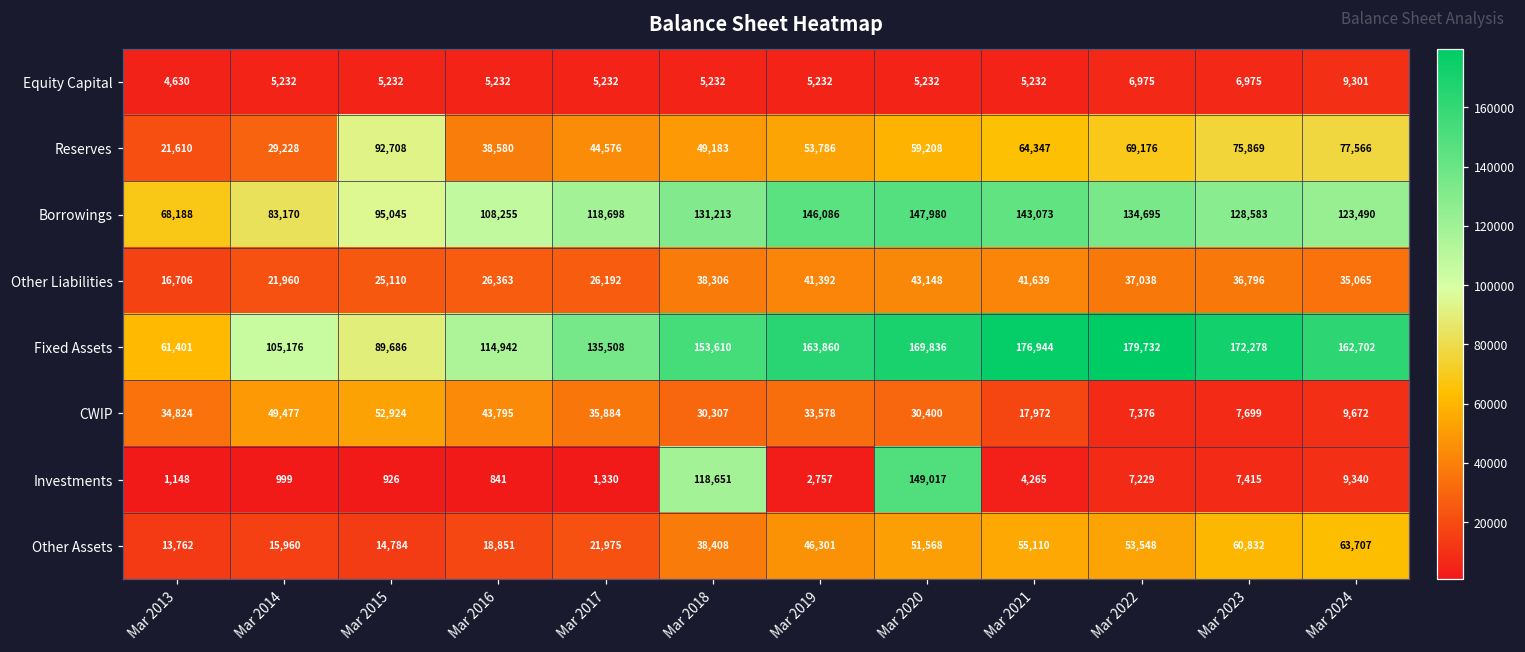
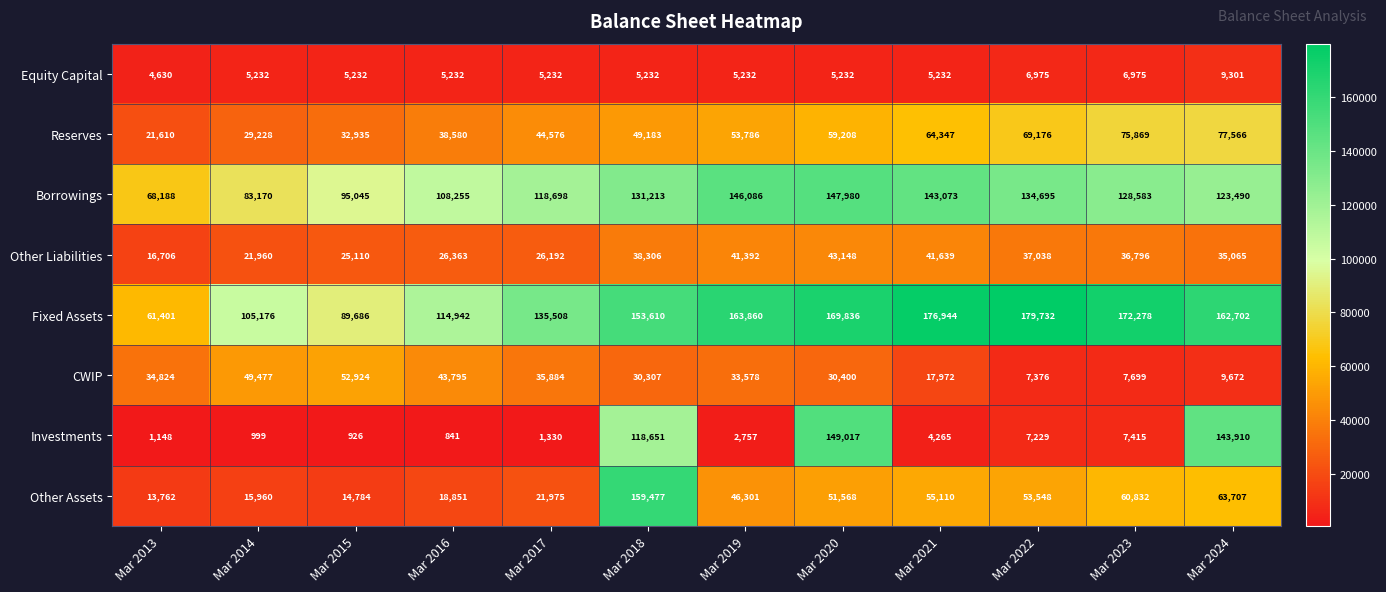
Reserves, Mar 2015: 92,708 -> 32,935
Investments, Mar 2024: 9,340 -> 143,910
Other Assets, Mar 2018: 38,408 -> 159,477
